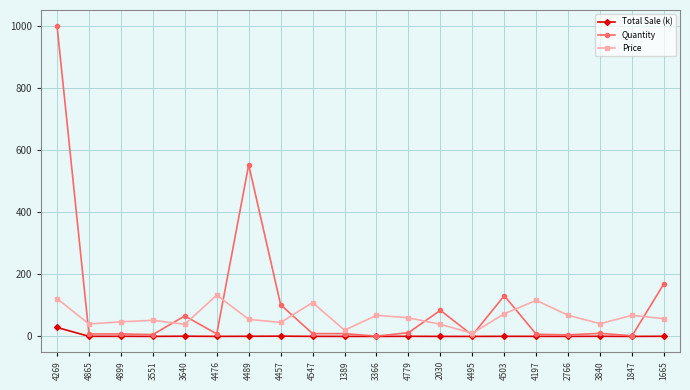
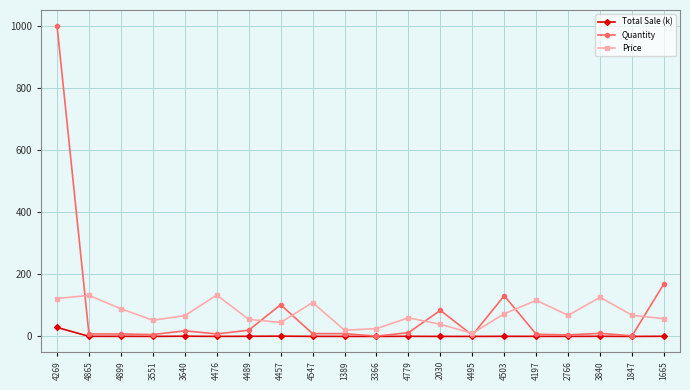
Price, 4865: 40 -> 130
Price, 4899: 50 -> 90
Quantity, 3640: 70 -> 20
Price, 3640: 40 -> 70
Quantity, 4489: 550 -> 20
Price, 3366: 70 -> 30
Price, 3840: 40 -> 130
